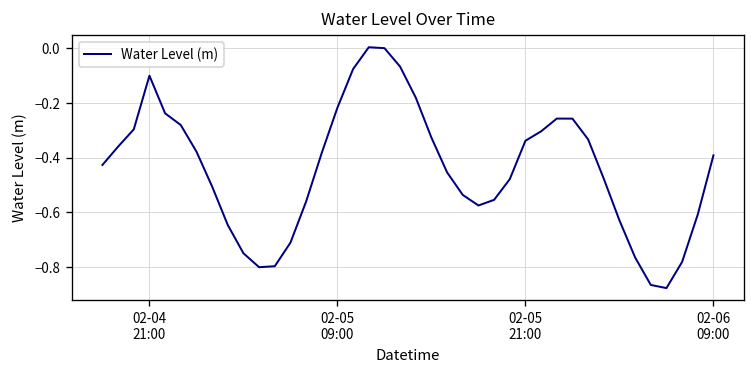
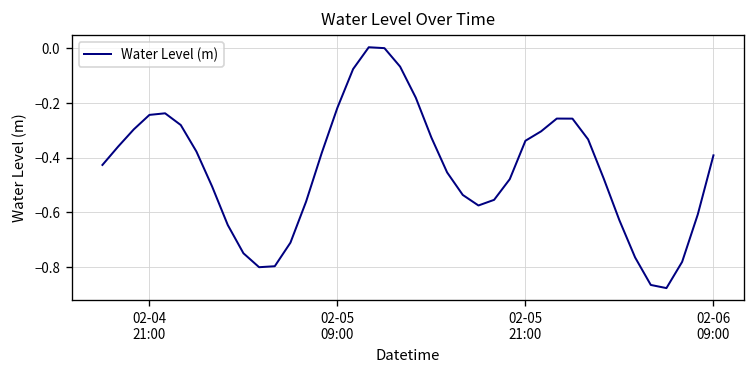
02-04 21:00: -0.10 -> -0.24
